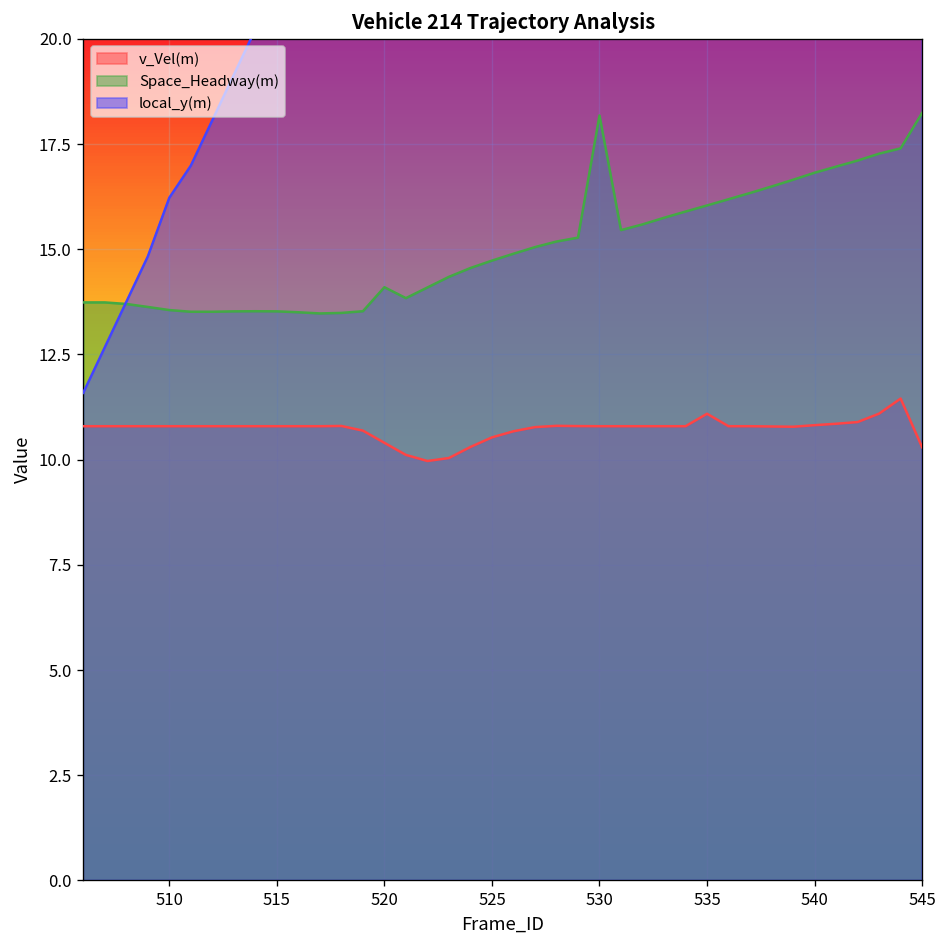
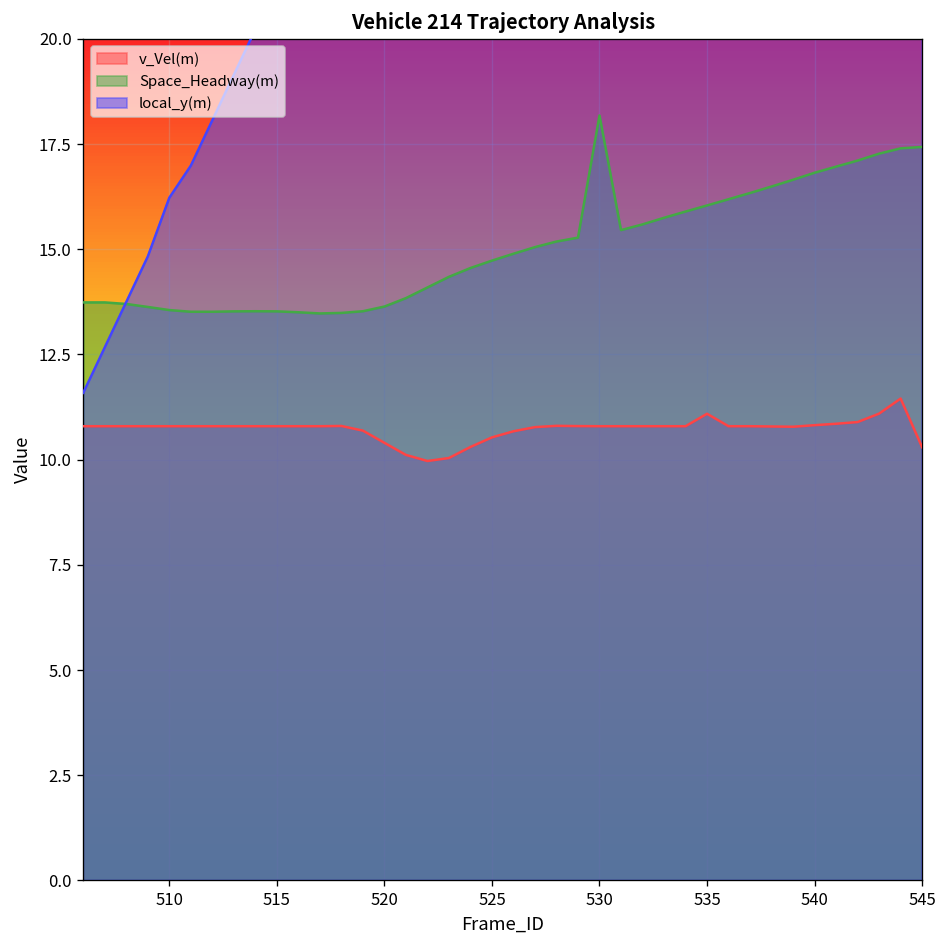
Space_Headway(m), 520: 14.1 -> 13.6
Space_Headway(m), 545: 18.2 -> 17.4
